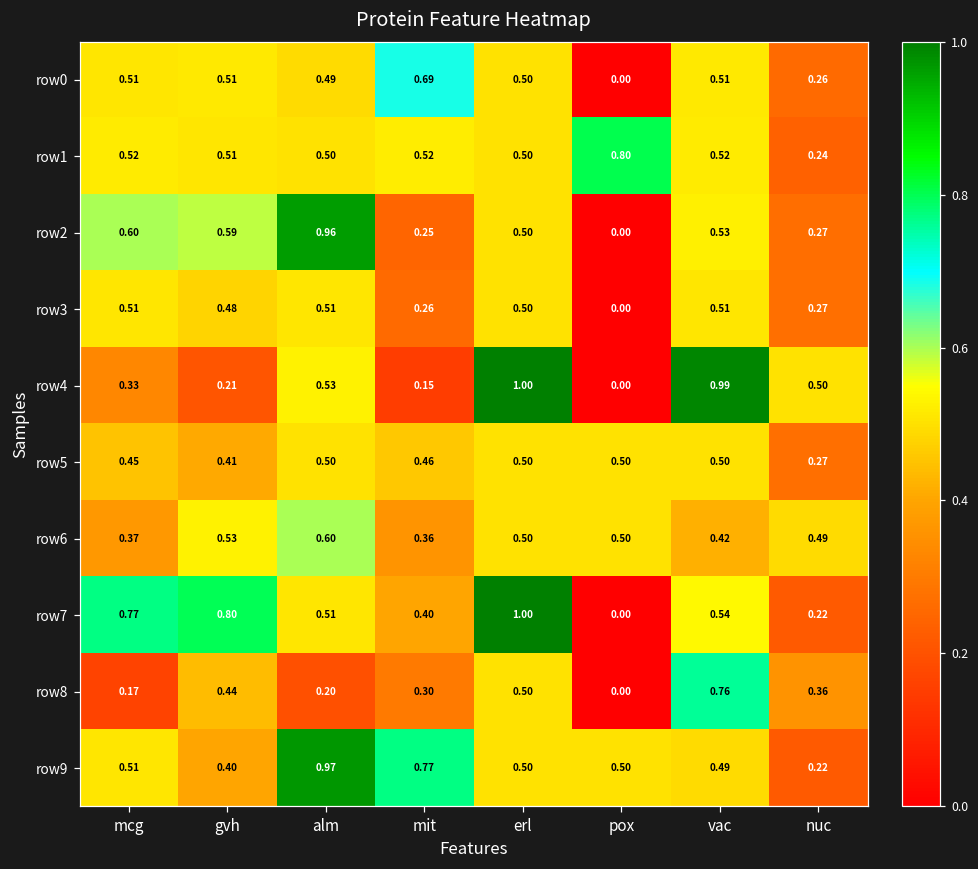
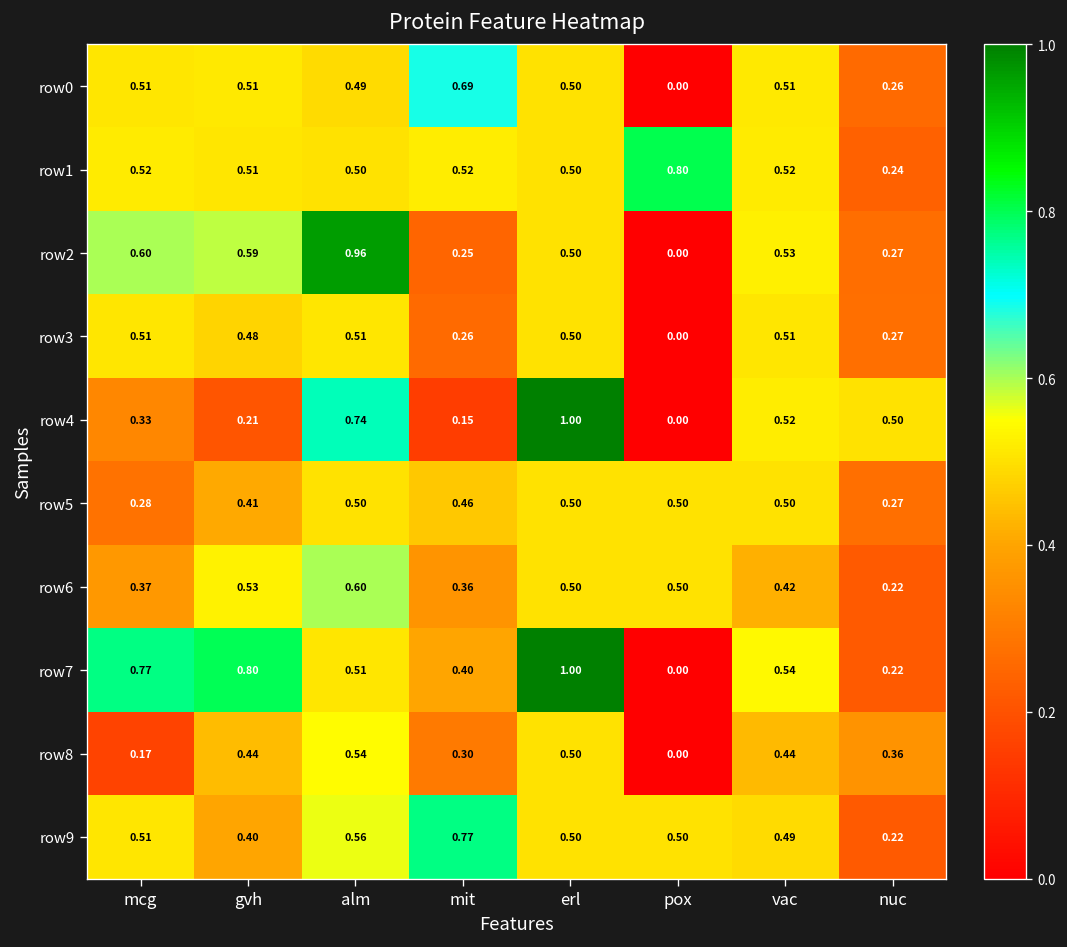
row4, alm: 0.53 -> 0.74
row4, vac: 0.99 -> 0.52
row5, mcg: 0.45 -> 0.28
row6, nuc: 0.49 -> 0.22
row8, alm: 0.20 -> 0.54
row8, vac: 0.76 -> 0.44
row9, alm: 0.97 -> 0.56
